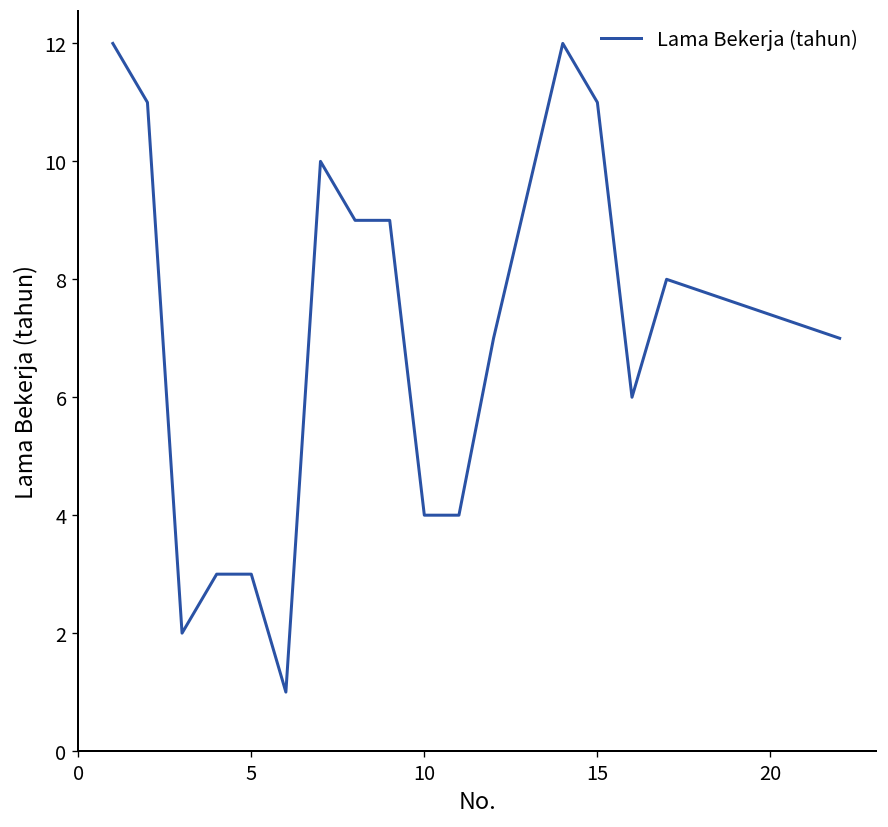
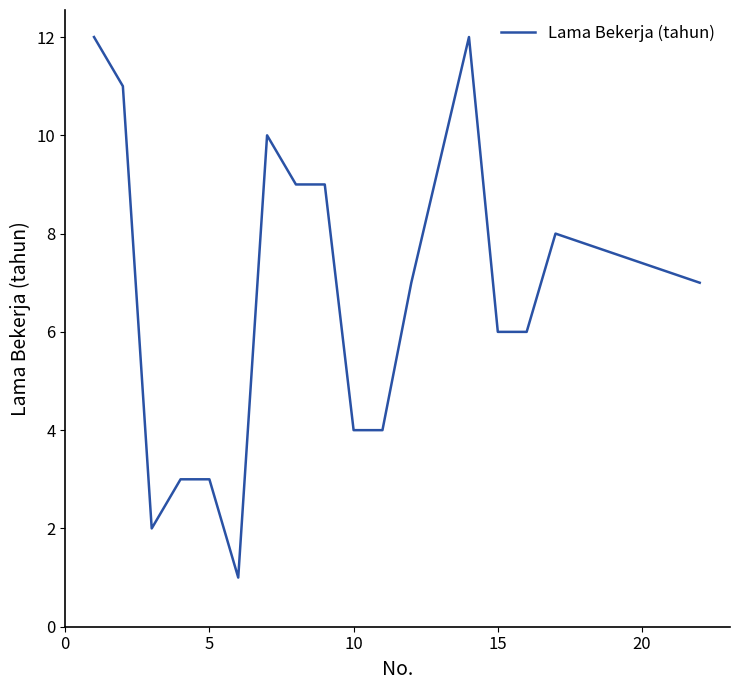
15: 11 -> 6
